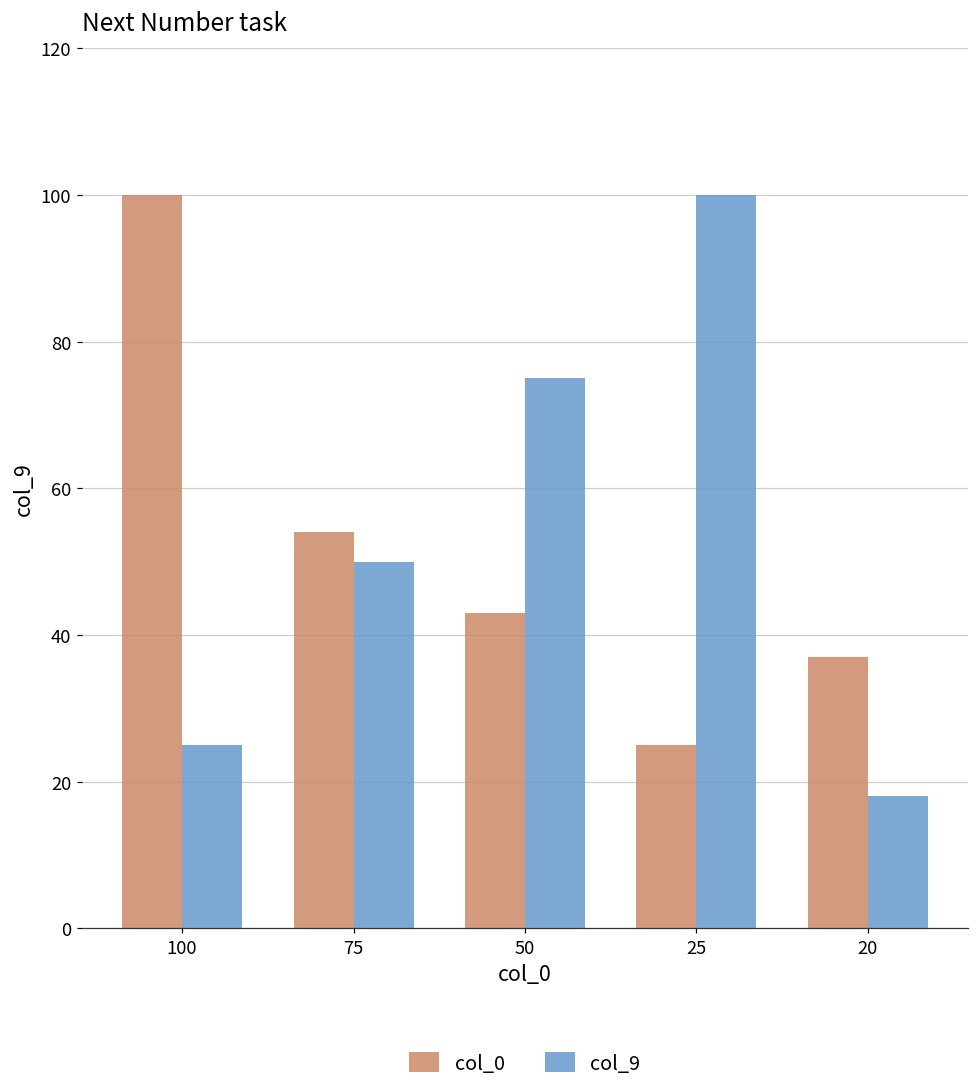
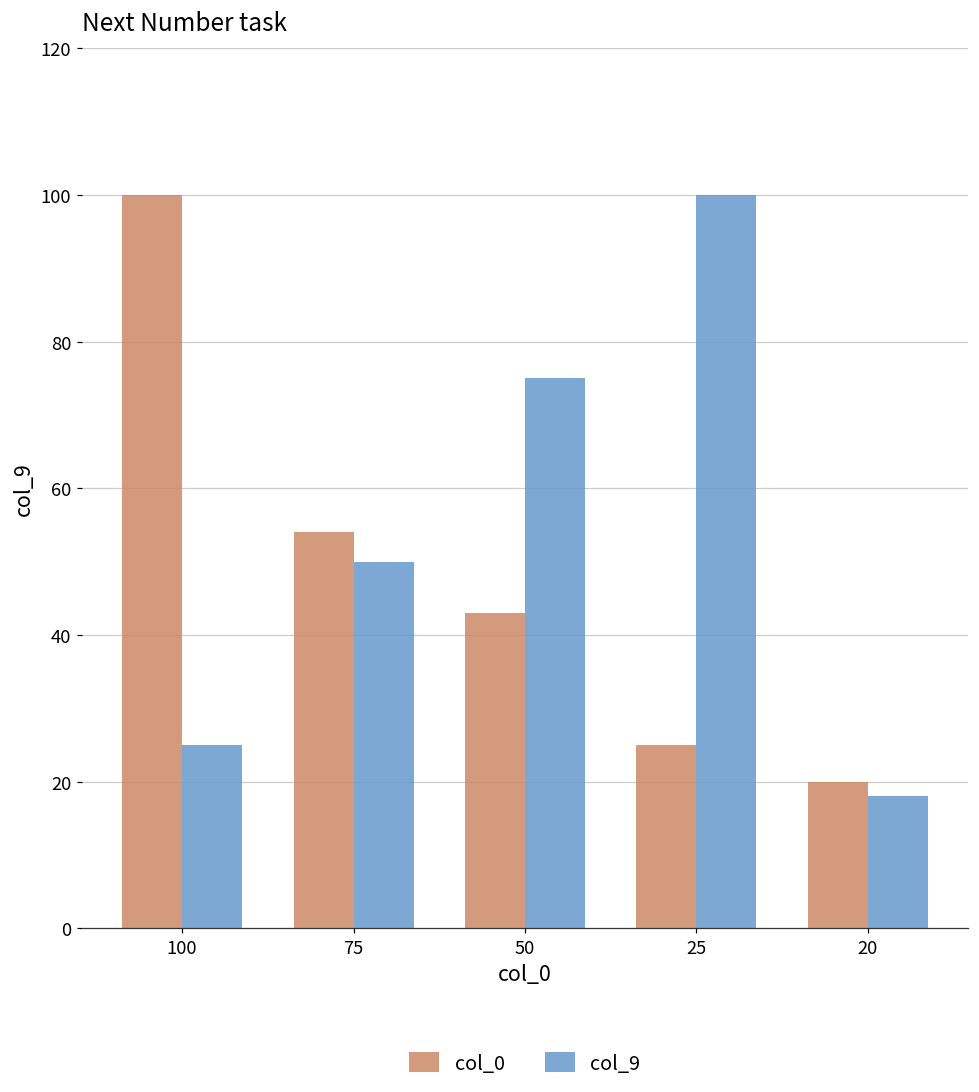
col_0, 20: 37 -> 20
